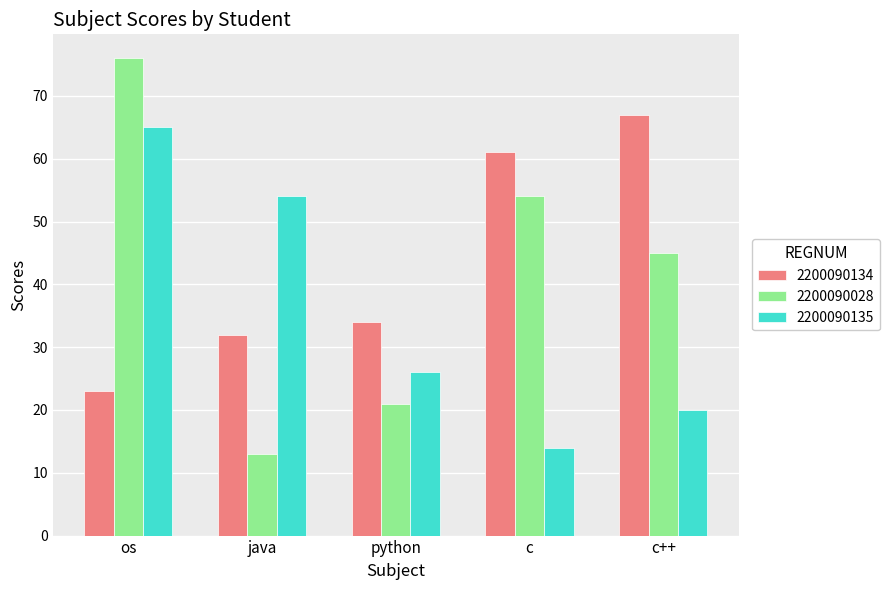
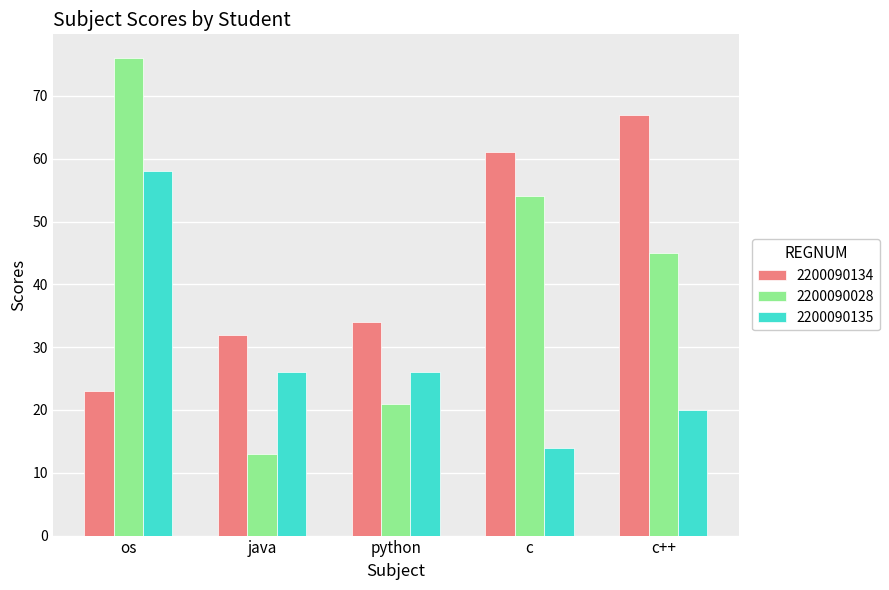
2200090135, os: 65 -> 58
2200090135, java: 54 -> 26
